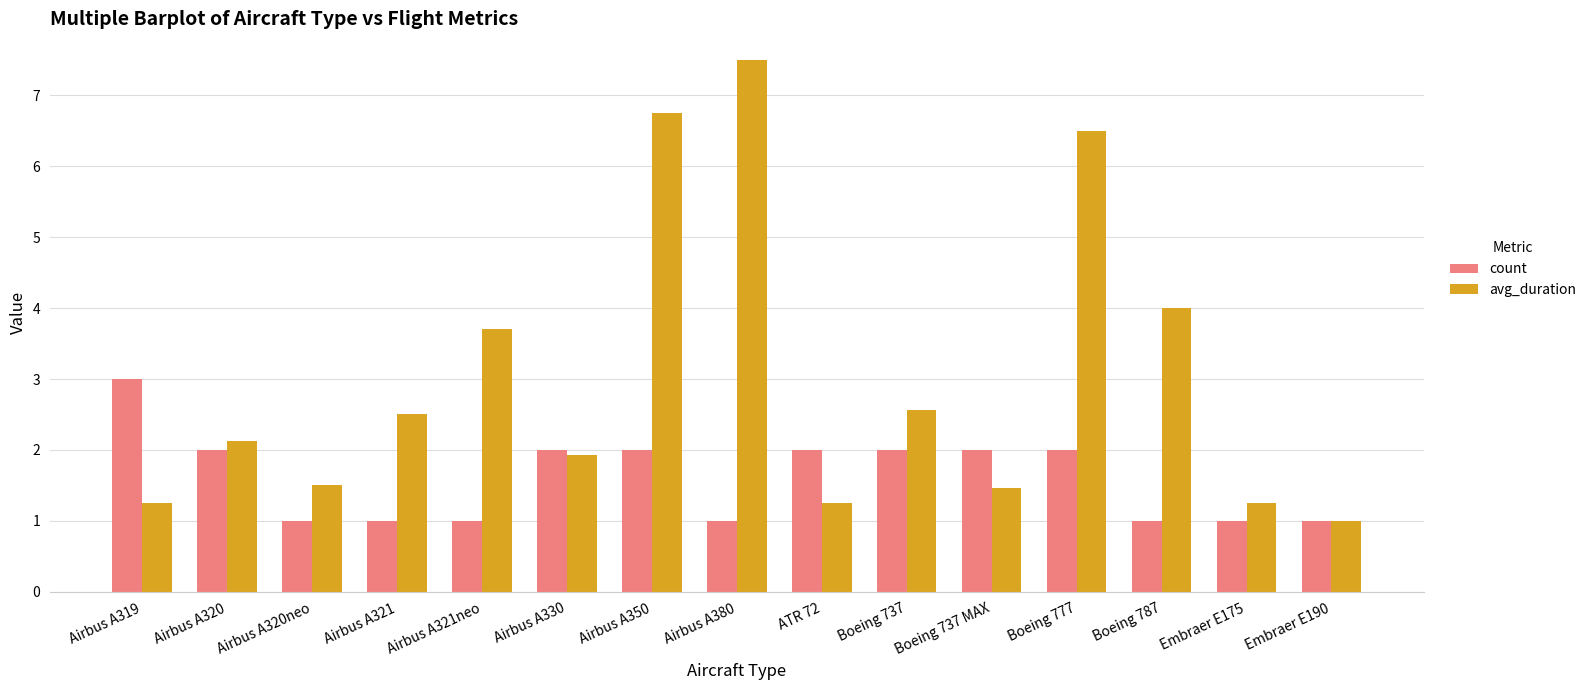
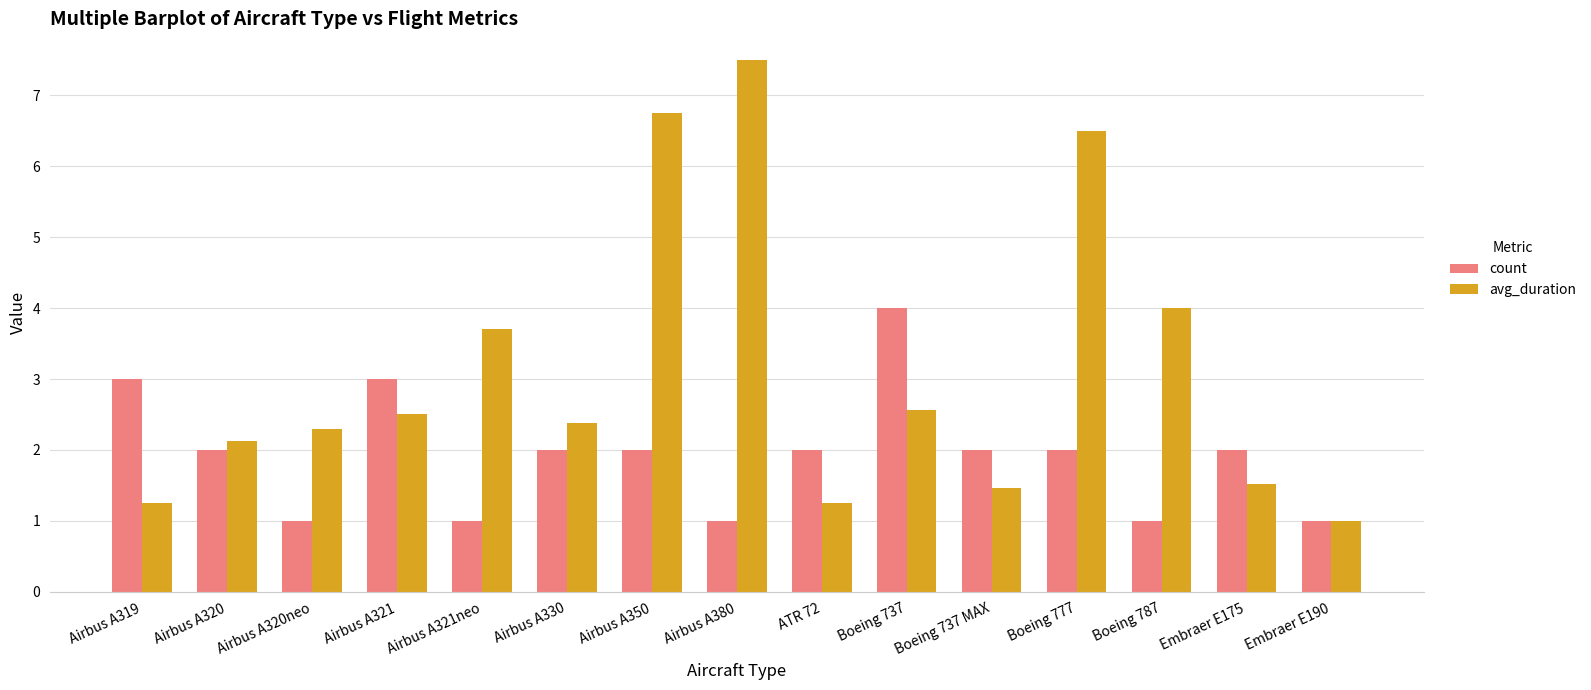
avg_duration, Airbus A320neo: 1.5 -> 2.3
count, Airbus A321: 1 -> 3
avg_duration, Airbus A330: 1.9 -> 2.4
count, Boeing 737: 2 -> 4
count, Embraer E175: 1 -> 2
avg_duration, Embraer E175: 1.3 -> 1.5
